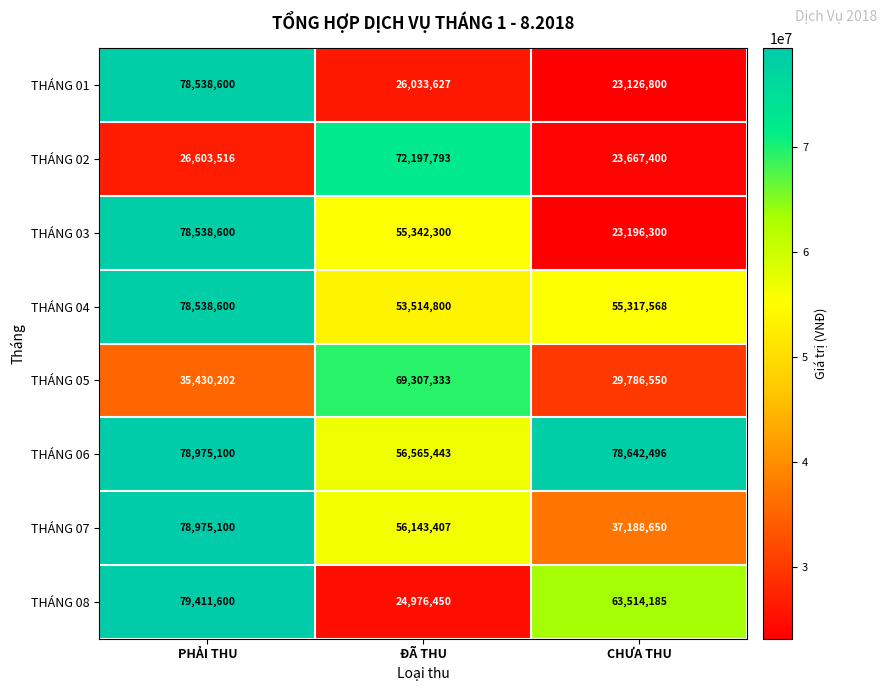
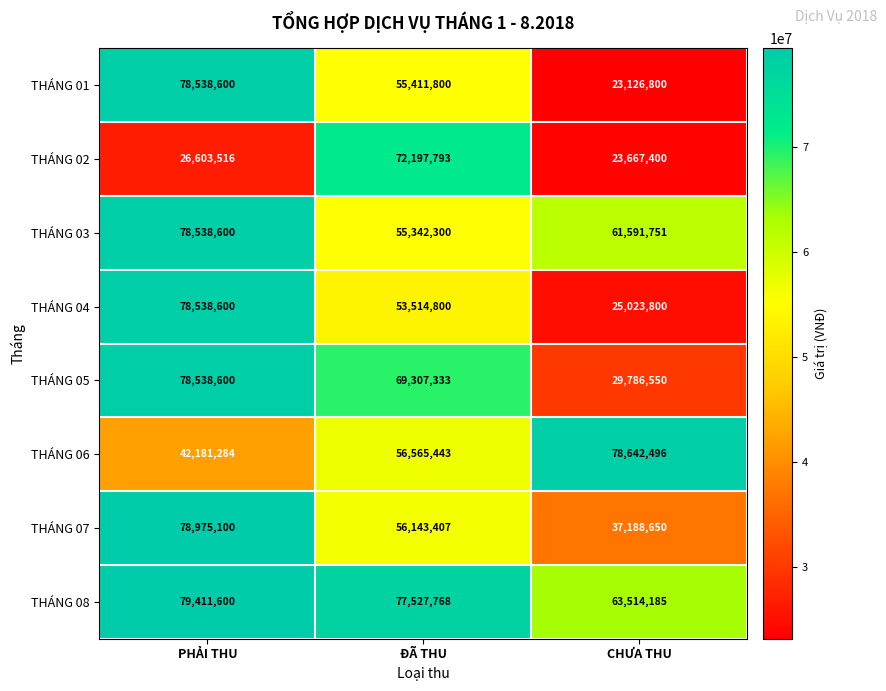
THÁNG 01, ĐÃ THU: 26,033,627 -> 55,411,800
THÁNG 03, CHƯA THU: 23,196,300 -> 61,591,751
THÁNG 04, CHƯA THU: 55,317,568 -> 25,023,800
THÁNG 05, PHẢI THU: 35,430,202 -> 78,538,600
THÁNG 06, PHẢI THU: 78,975,100 -> 42,181,284
THÁNG 08, ĐÃ THU: 24,976,450 -> 77,527,768
